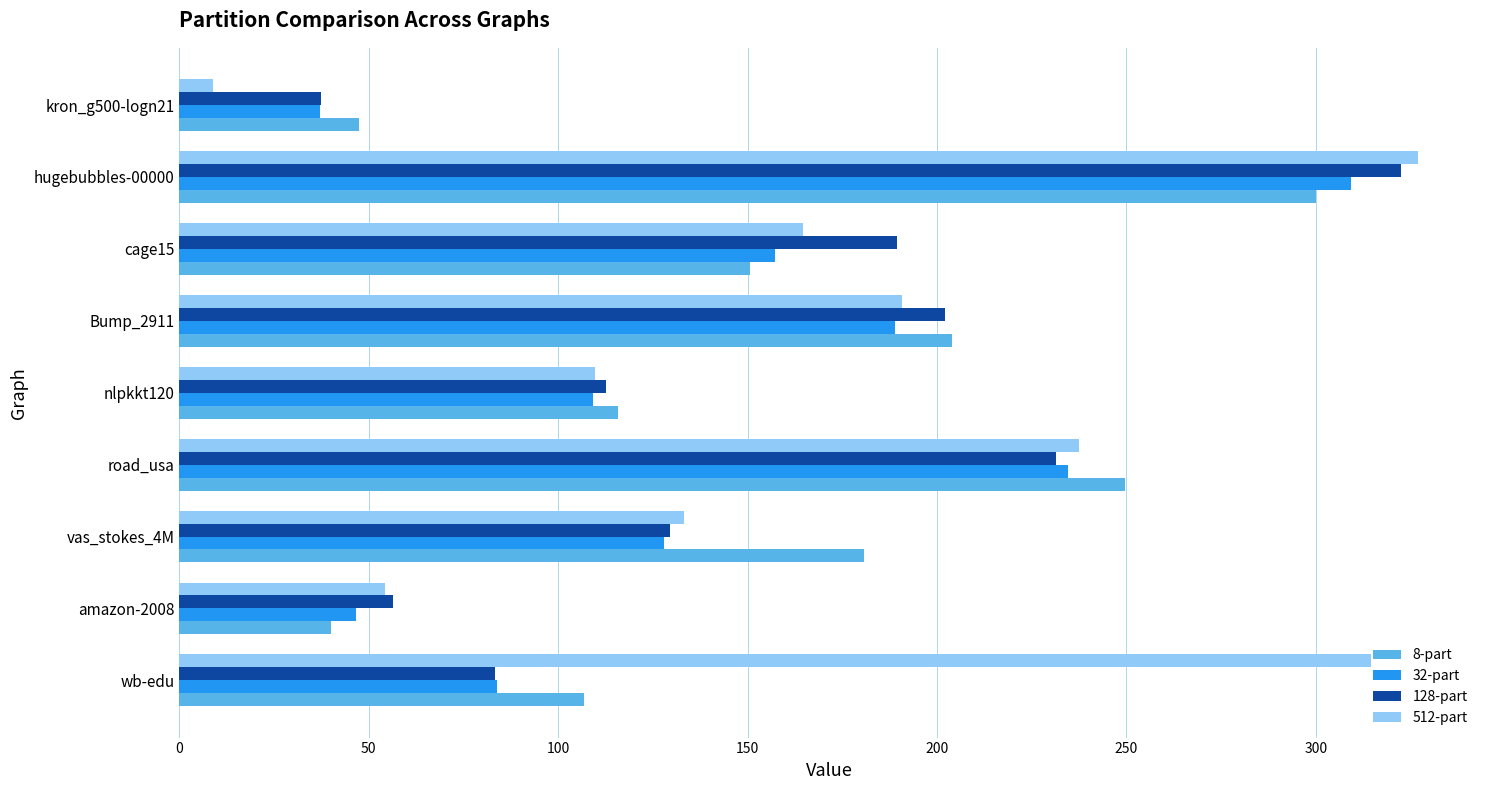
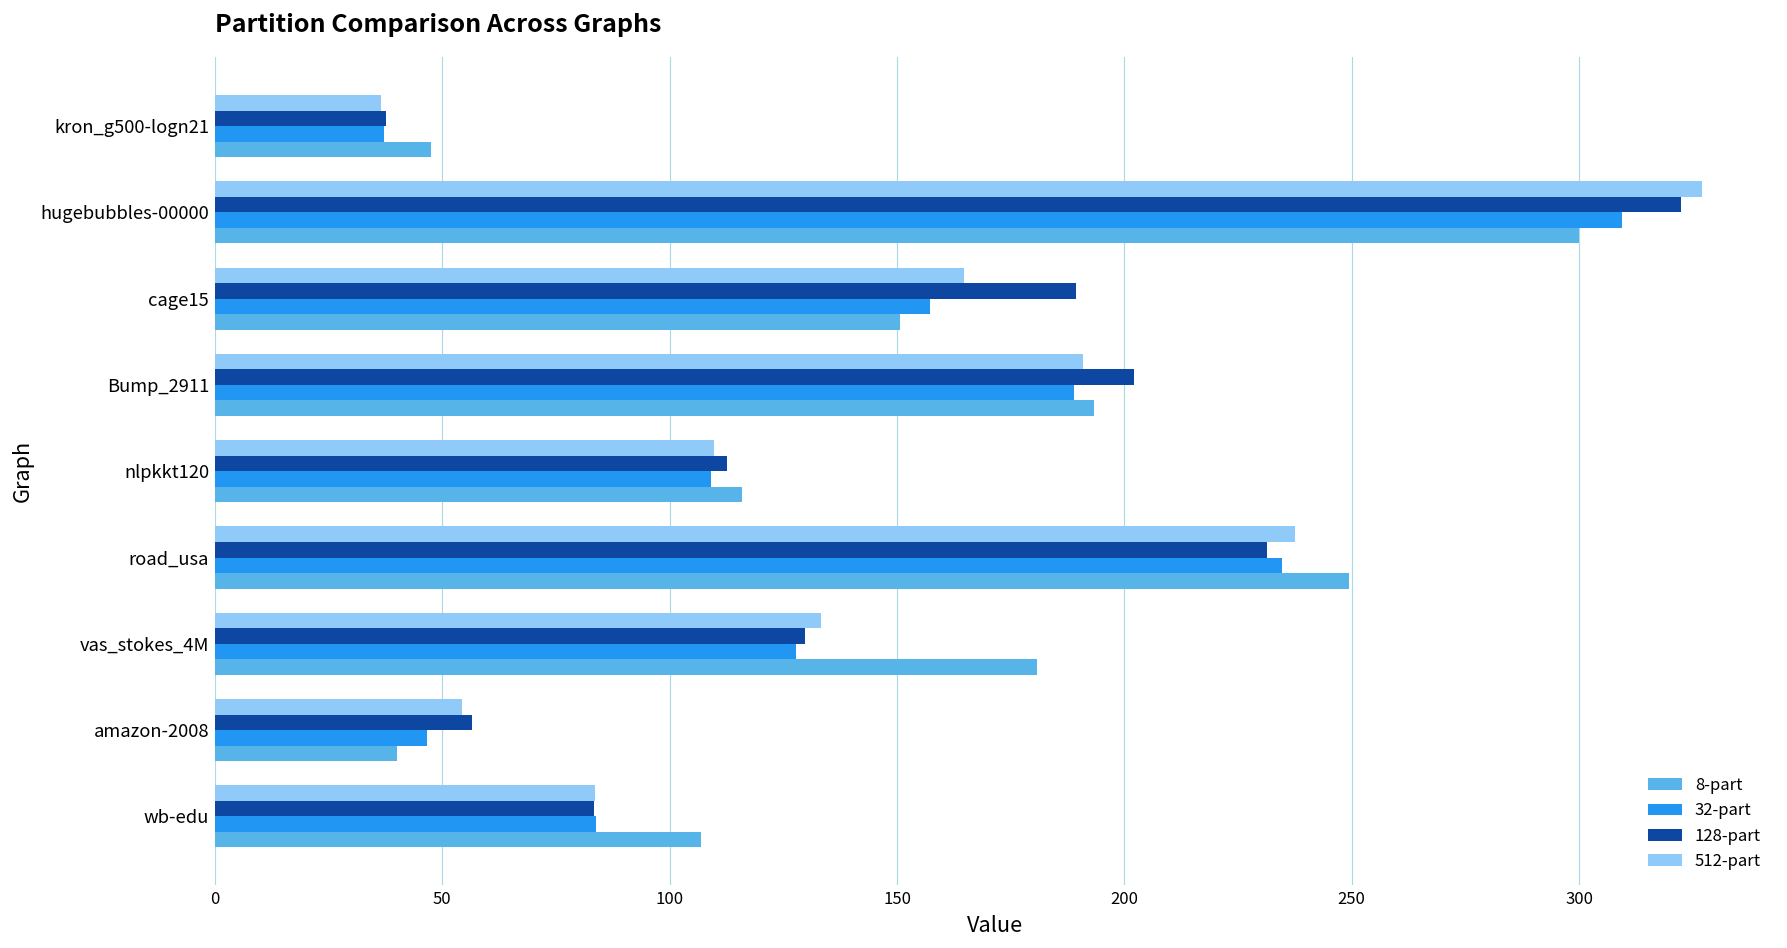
512-part, kron_g500-logn21: 9 -> 36
8-part, Bump_2911: 204 -> 193
512-part, wb-edu: 314 -> 84
